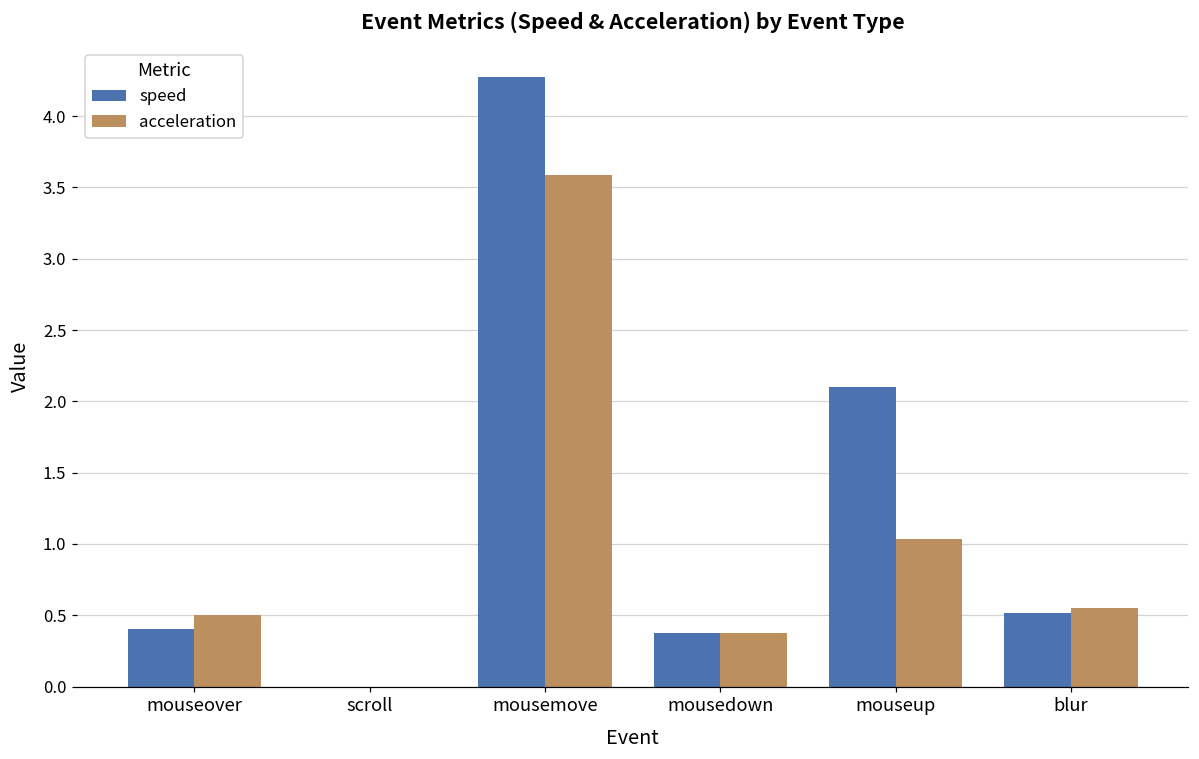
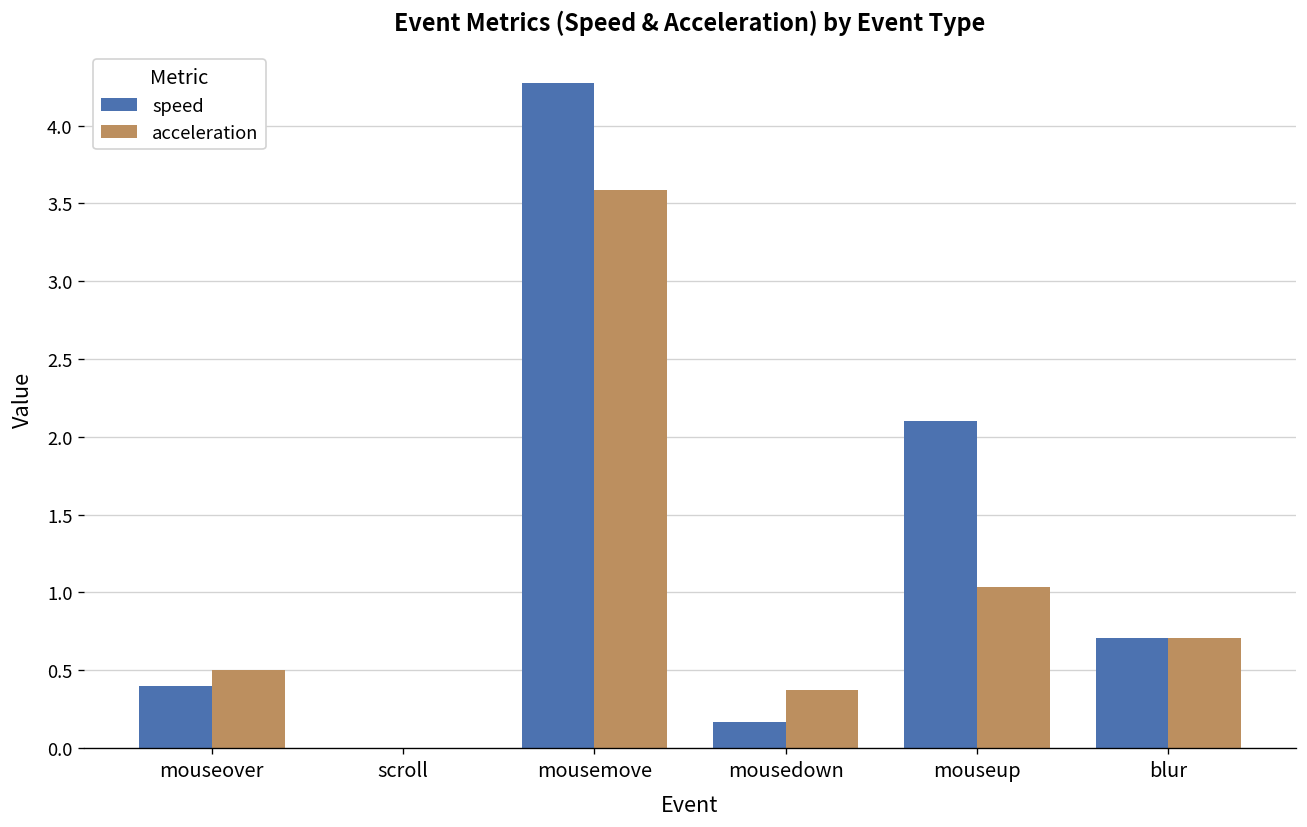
speed, mousedown: 0.37 -> 0.17
speed, blur: 0.52 -> 0.71
acceleration, blur: 0.55 -> 0.71
